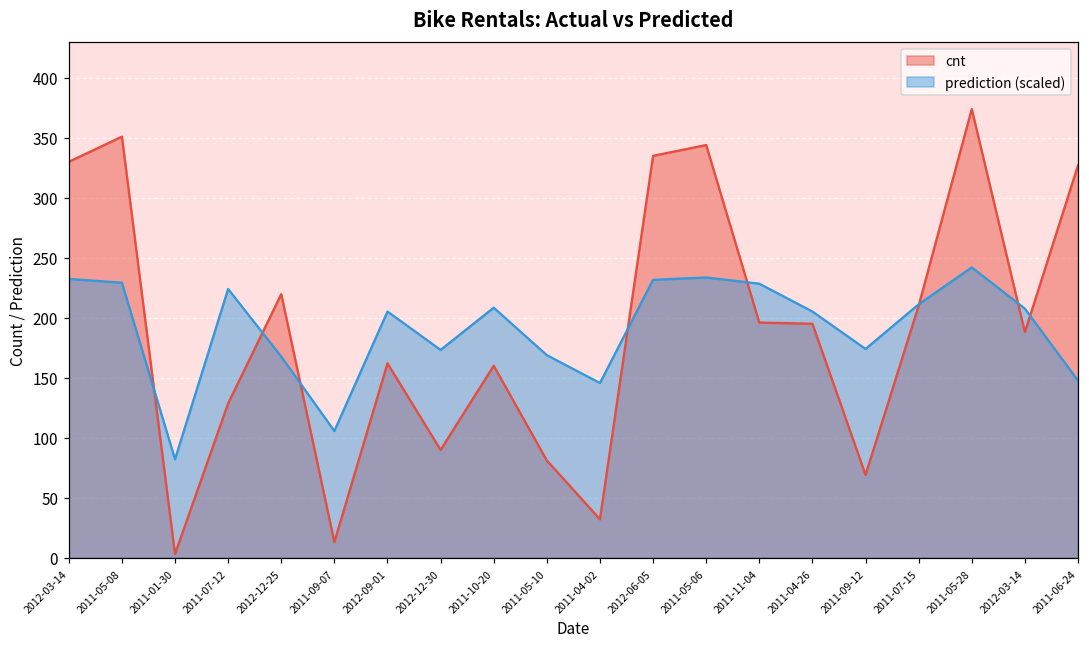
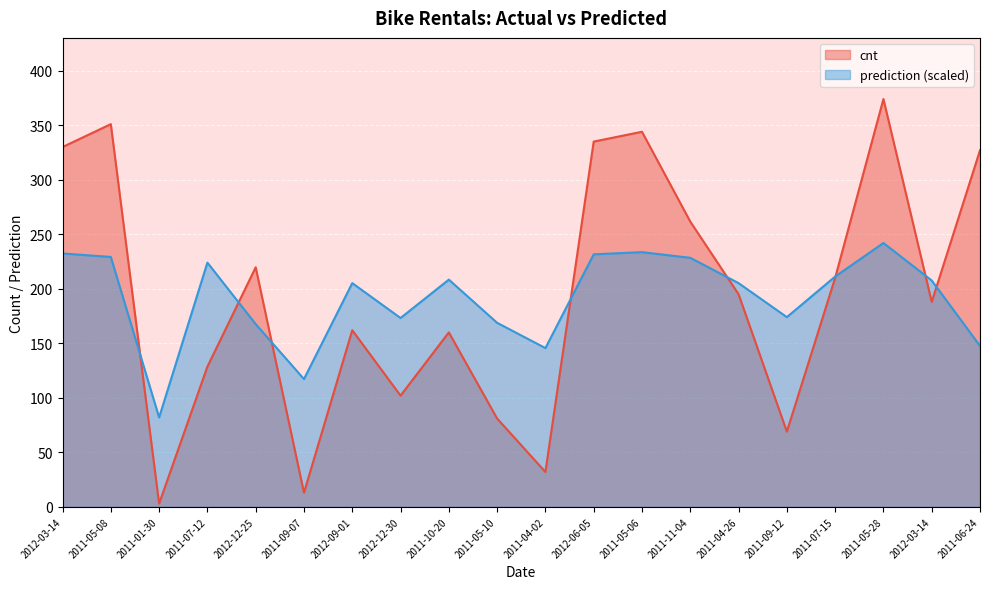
prediction (scaled), 2011-09-07: 106 -> 117
cnt, 2012-12-30: 90 -> 102
cnt, 2011-11-04: 196 -> 262
